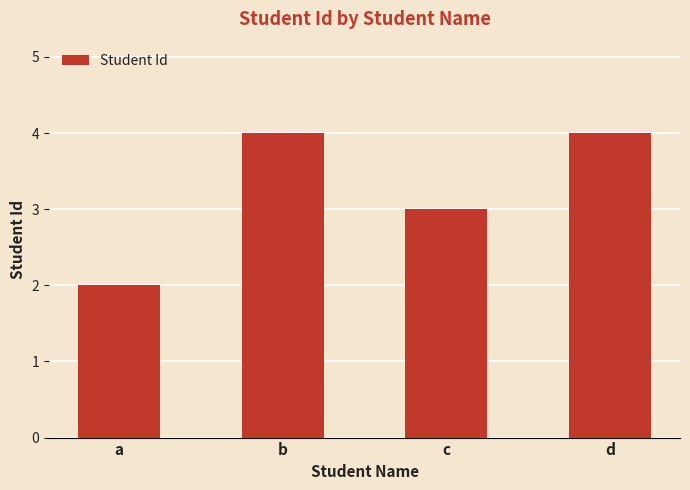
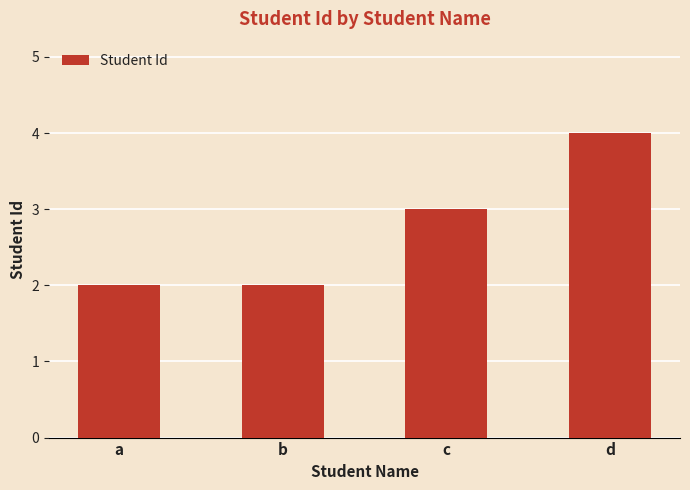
b: 4 -> 2
